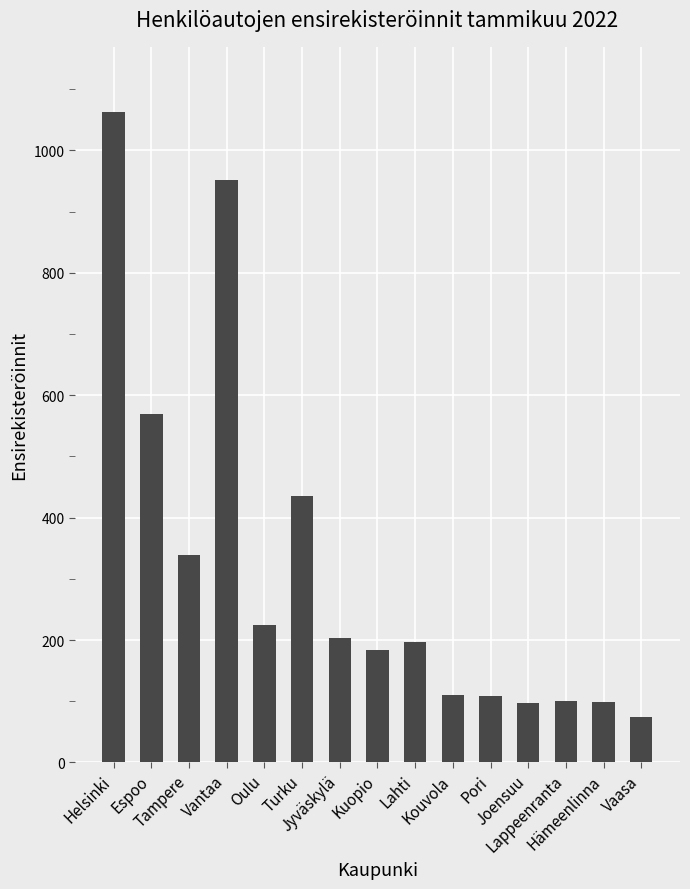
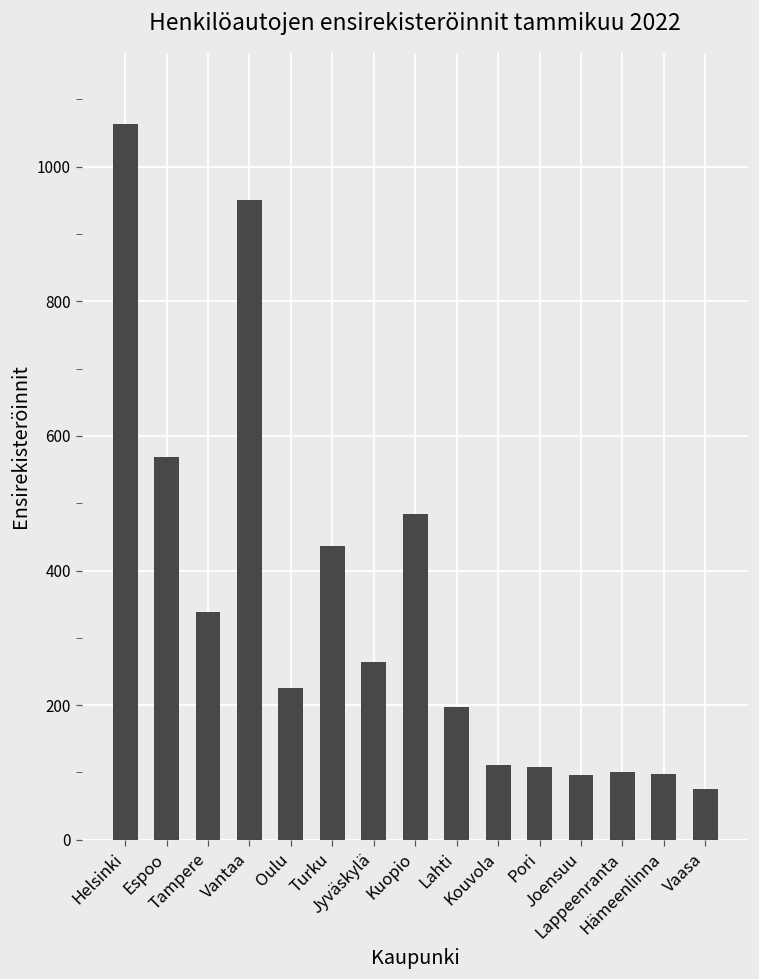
Jyväskylä: 200 -> 260
Kuopio: 180 -> 480
